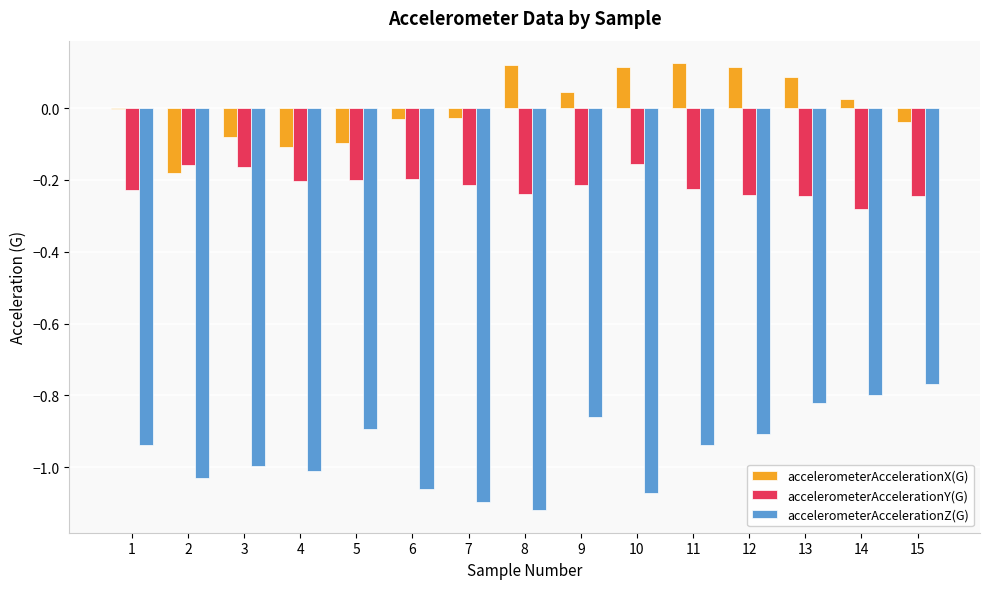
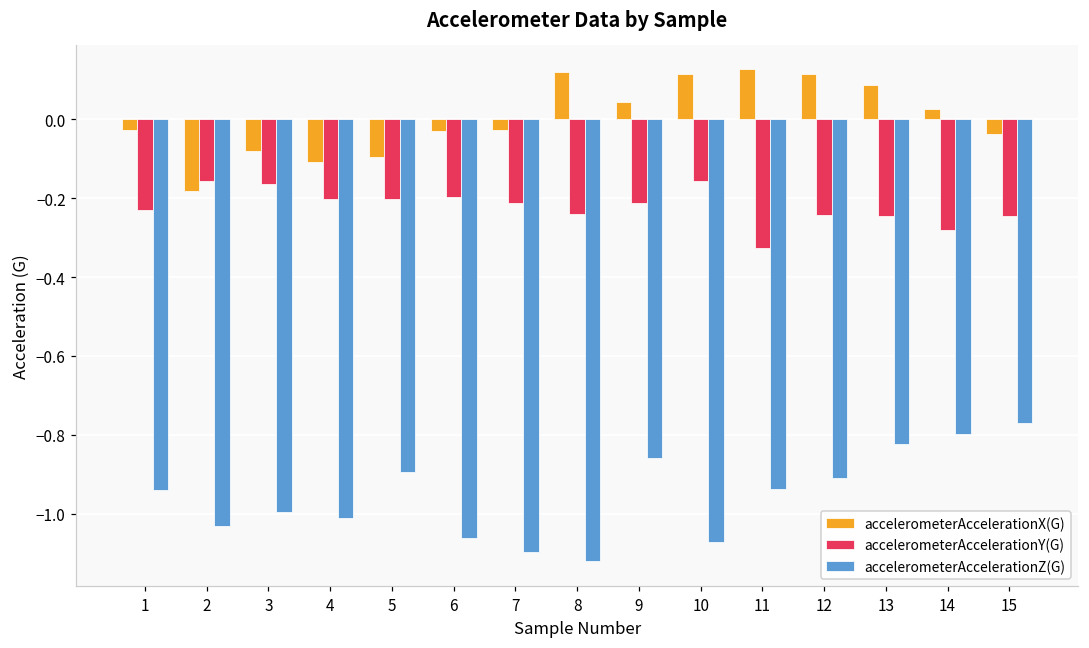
accelerometerAccelerationX(G), 1: 0.00 -> -0.03
accelerometerAccelerationY(G), 11: -0.22 -> -0.33
